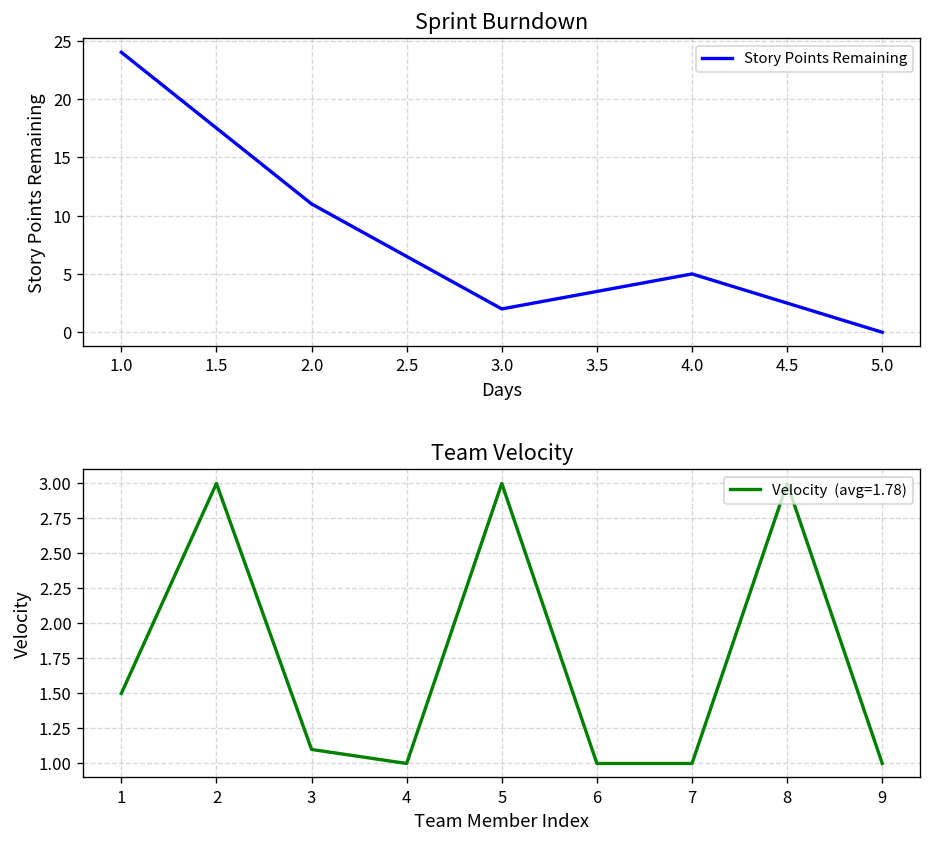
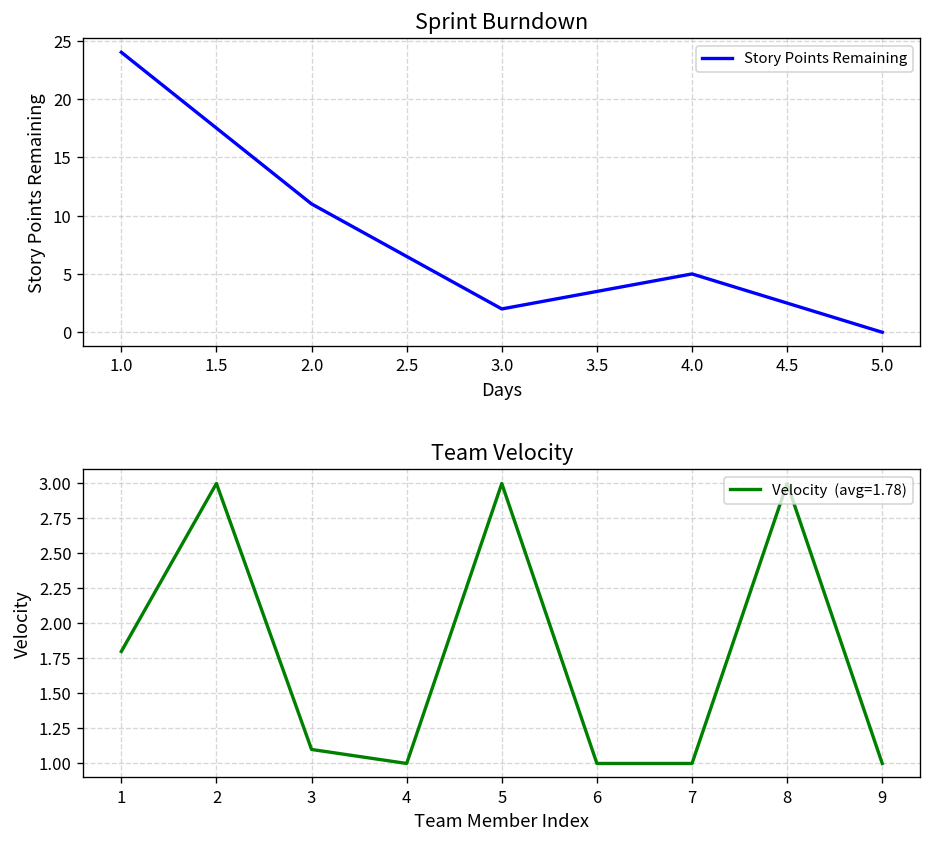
Team Velocity, 1: 1.5 -> 1.8
